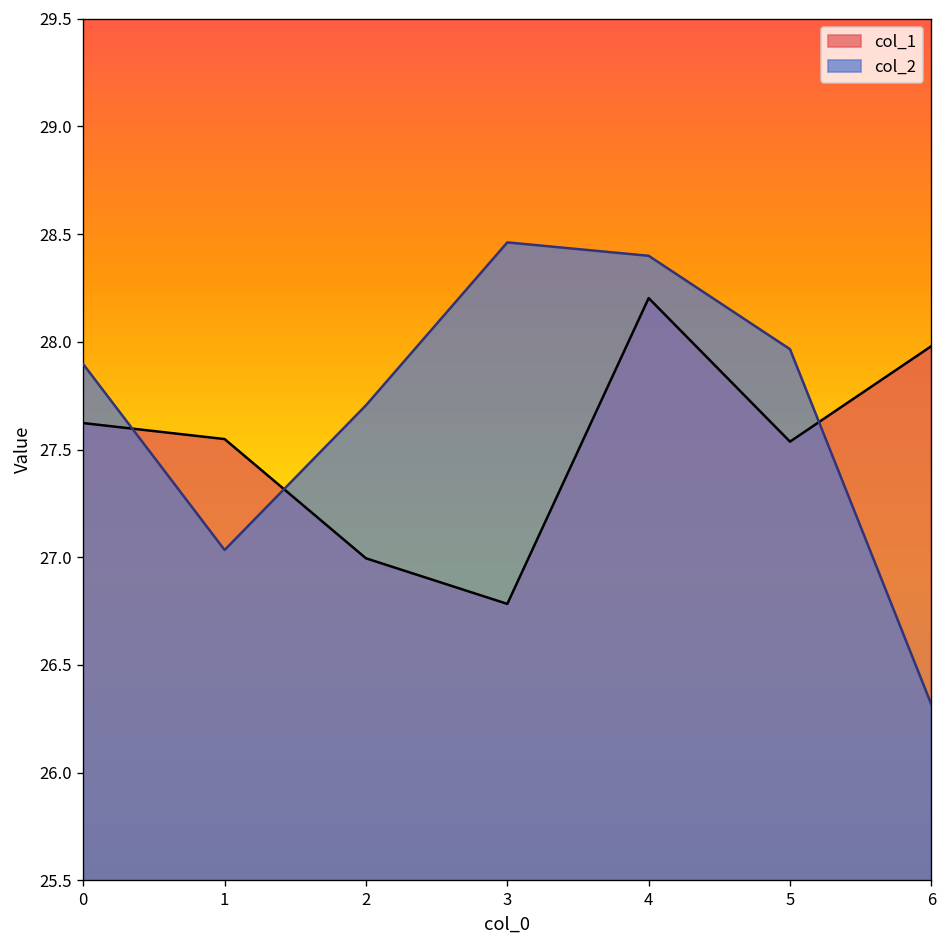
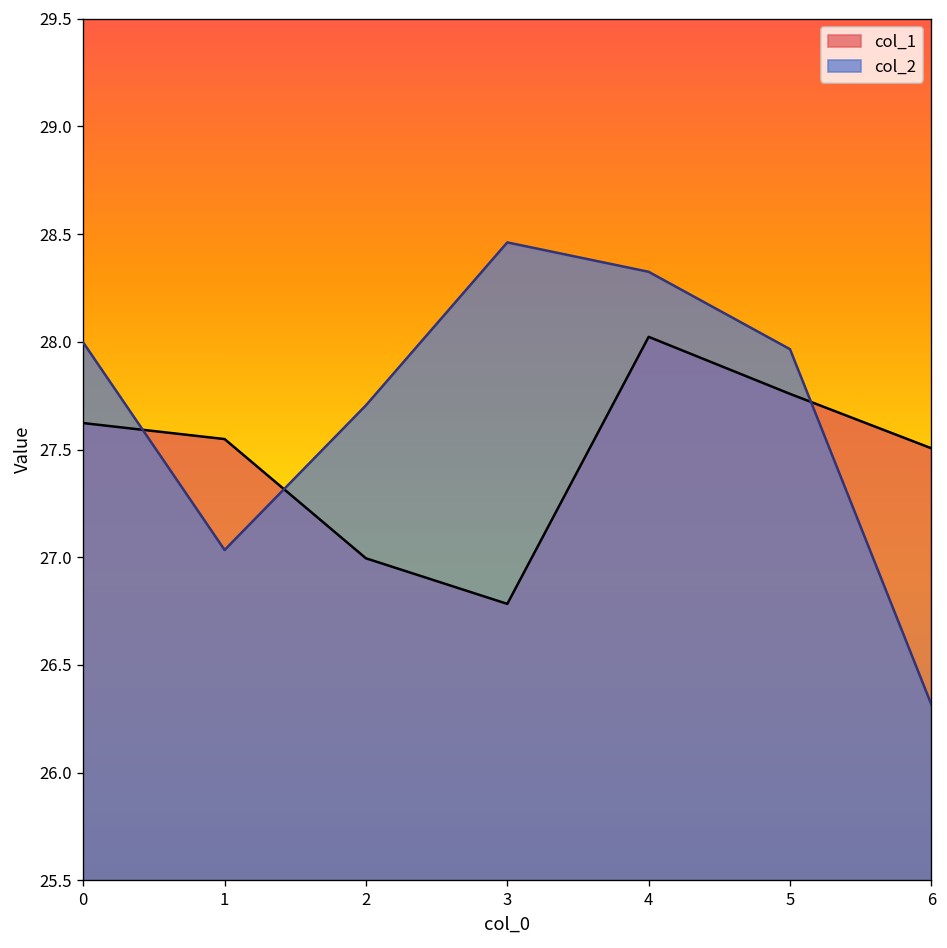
col_2, 0: 27.90 -> 28.00
col_1, 4: 28.20 -> 28.02
col_2, 4: 28.40 -> 28.32
col_1, 5: 27.54 -> 27.76
col_1, 6: 27.98 -> 27.51
